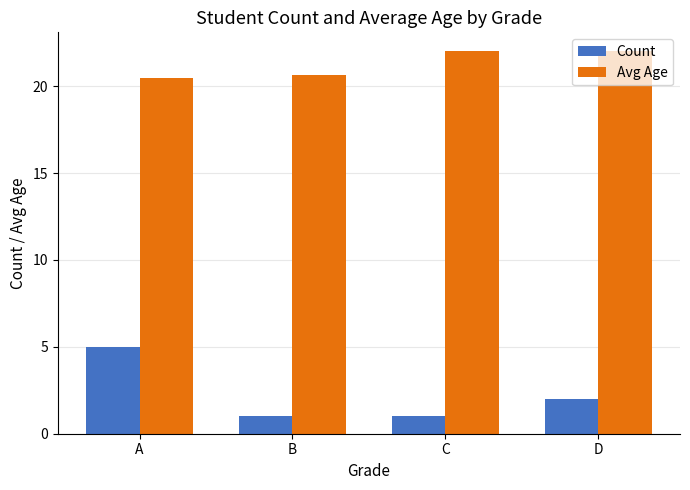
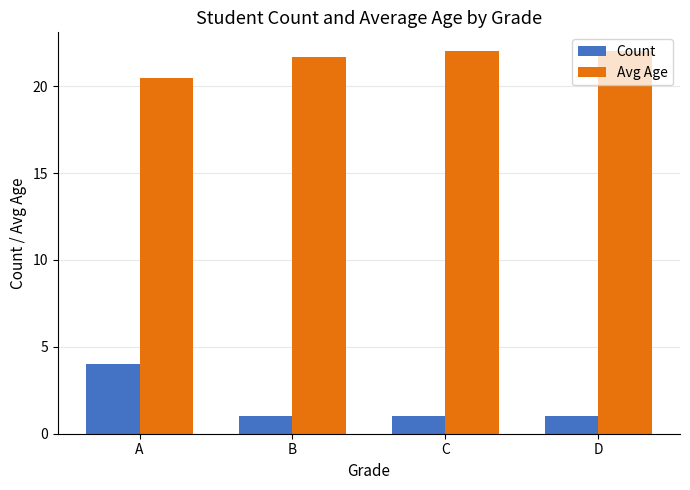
Count, A: 5 -> 4
Avg Age, B: 20.7 -> 21.7
Count, D: 2 -> 1
